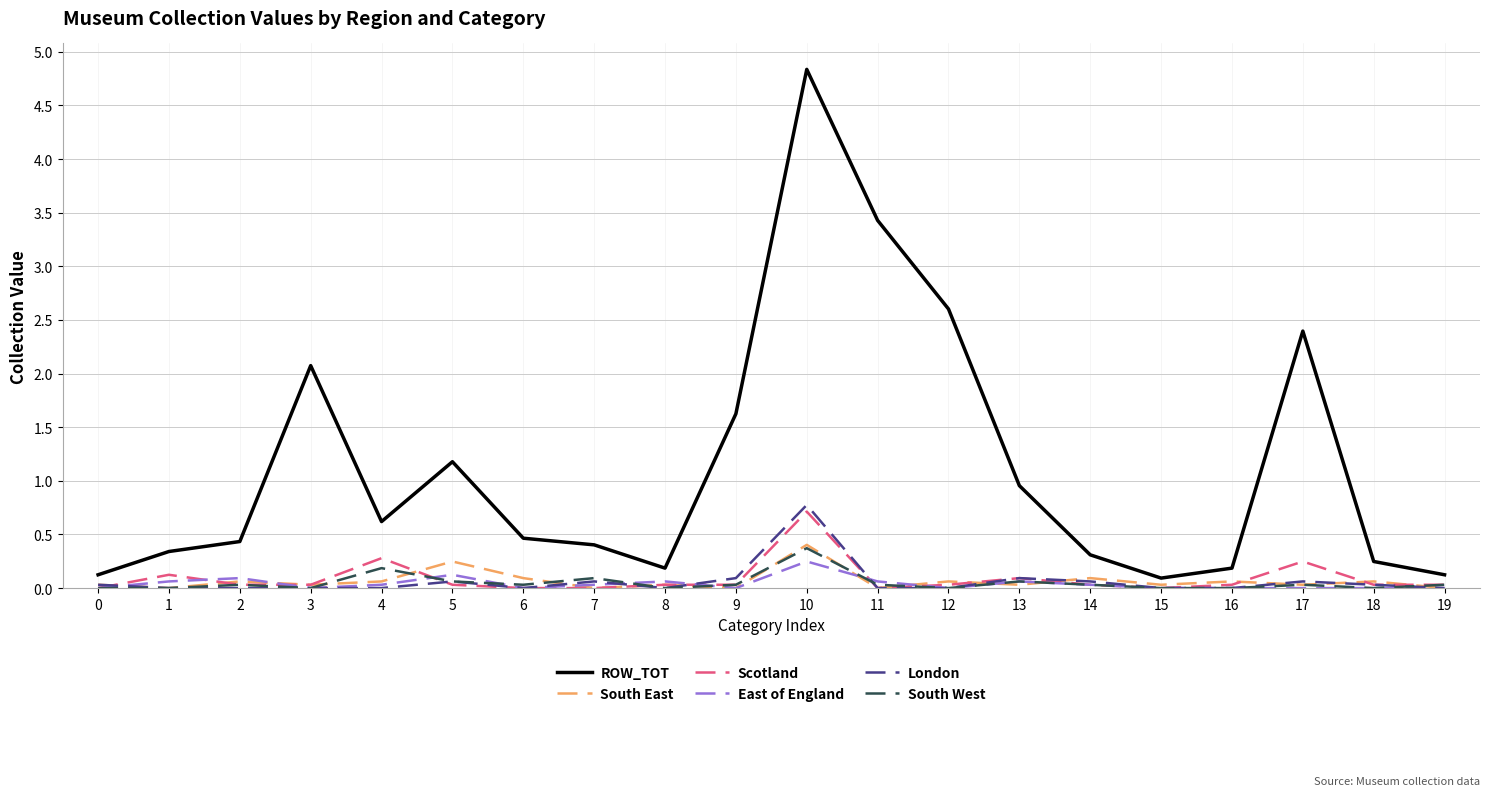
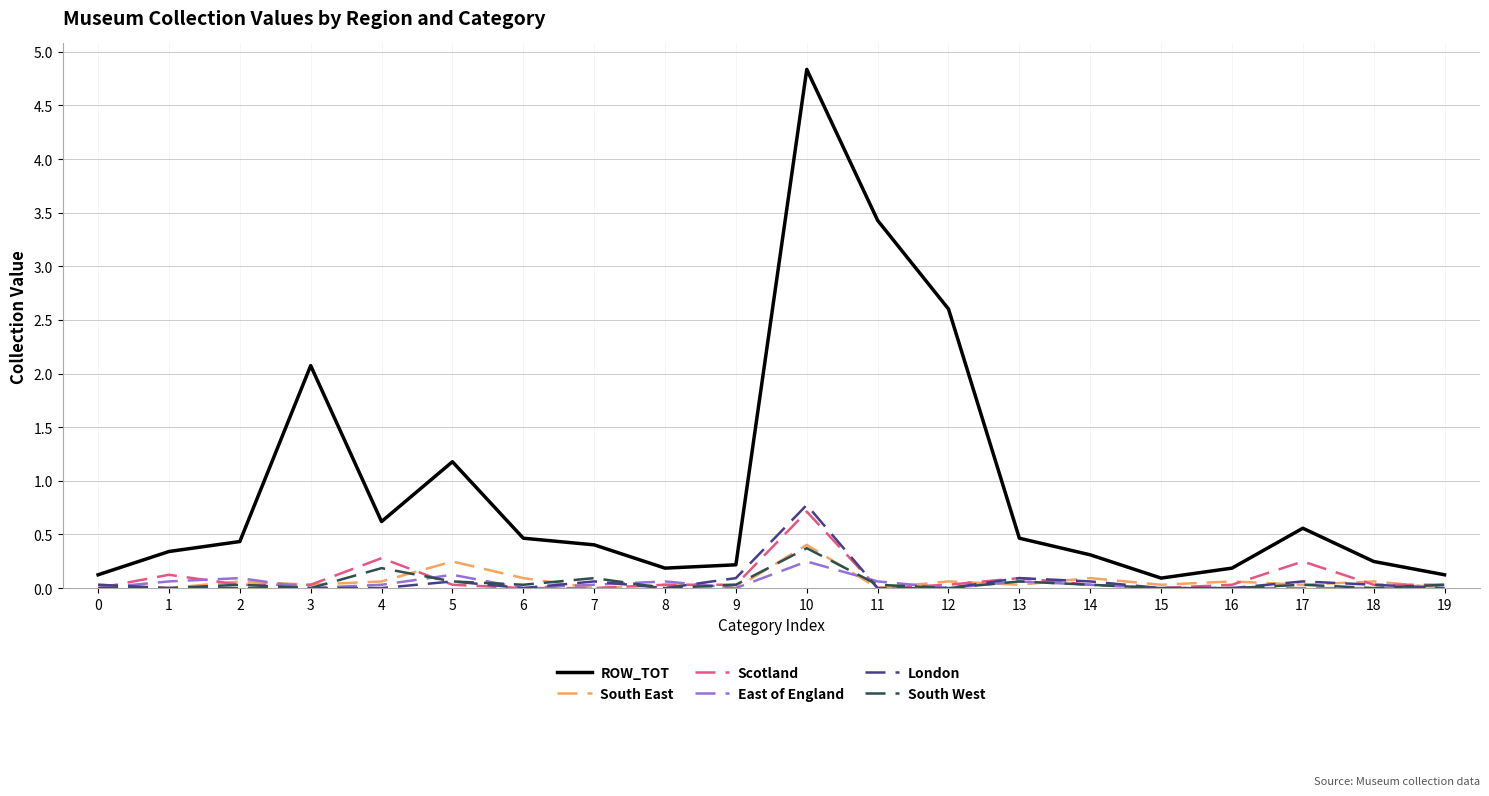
ROW_TOT, 9: 1.63 -> 0.22
ROW_TOT, 13: 0.96 -> 0.47
ROW_TOT, 17: 2.40 -> 0.56
